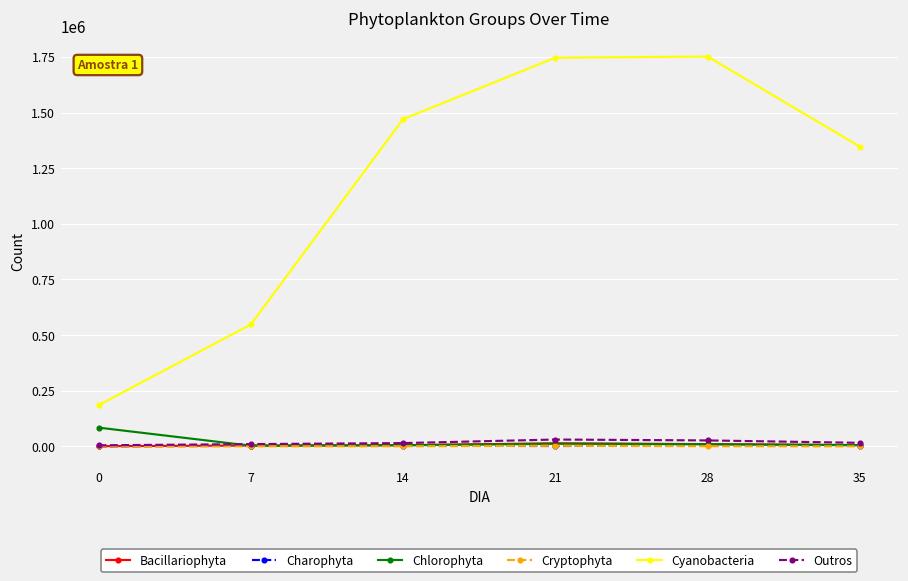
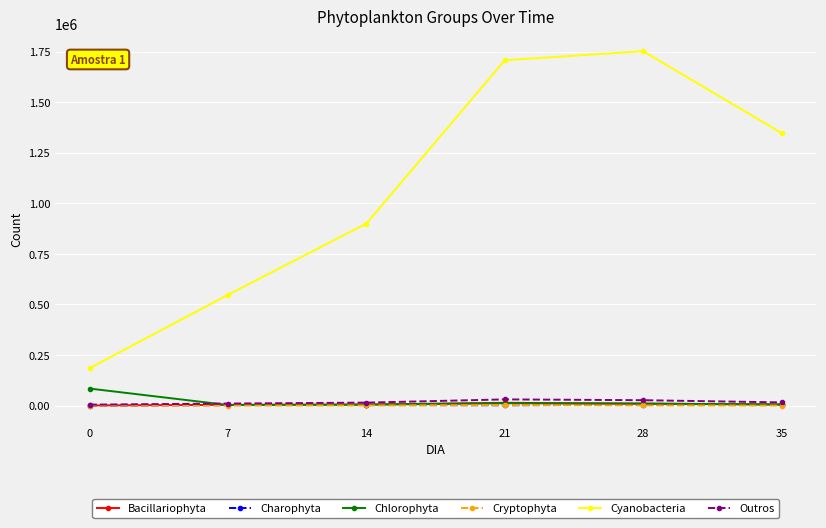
Cyanobacteria, 14: 1470000 -> 900000
Cyanobacteria, 21: 1750000 -> 1710000
